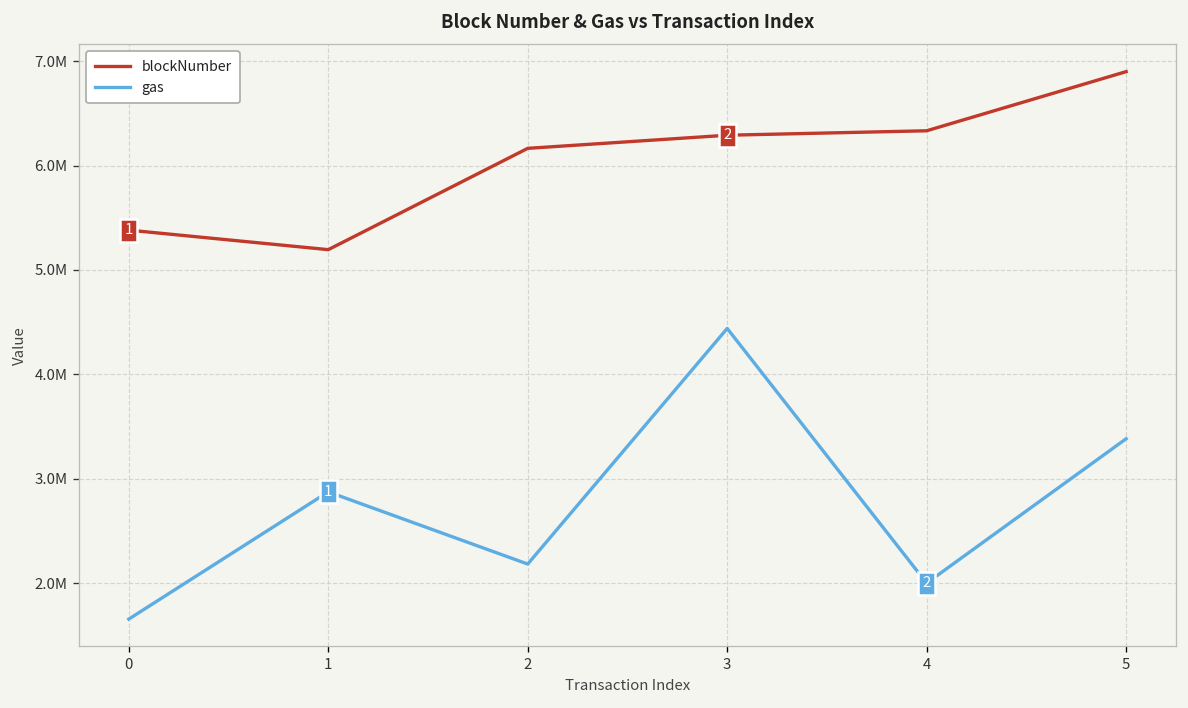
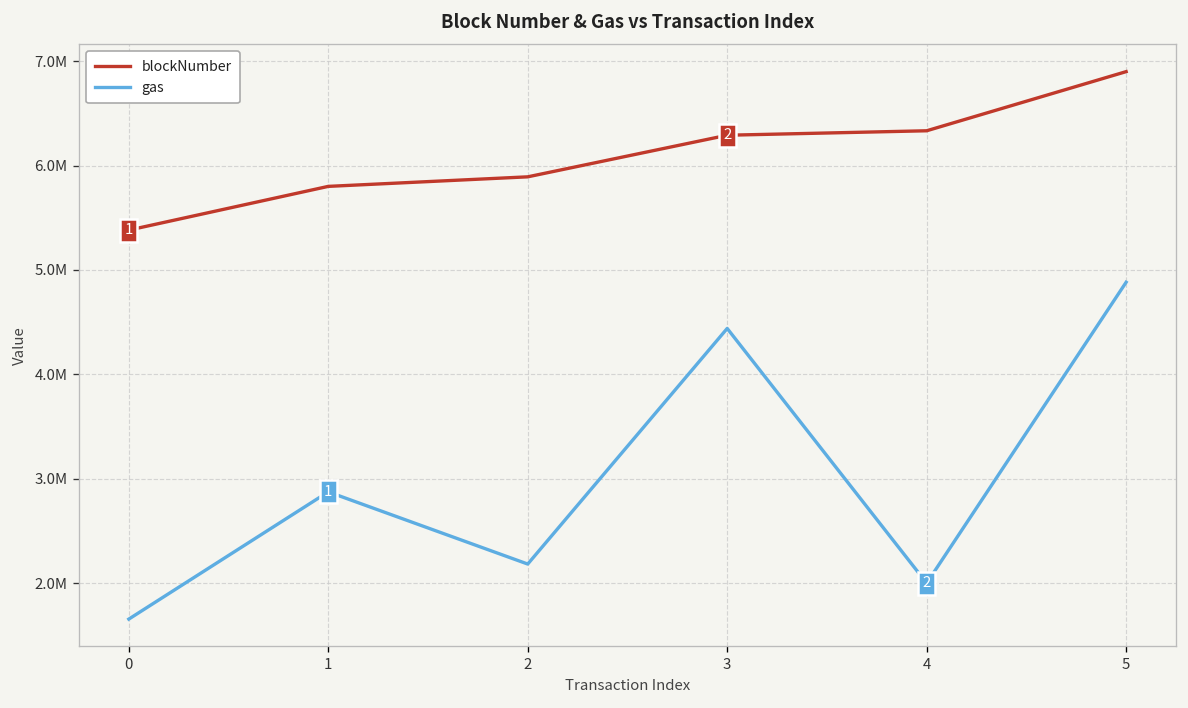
blockNumber, 1: 5200000 -> 5800000
blockNumber, 2: 6200000 -> 5900000
gas, 5: 3400000 -> 4900000
